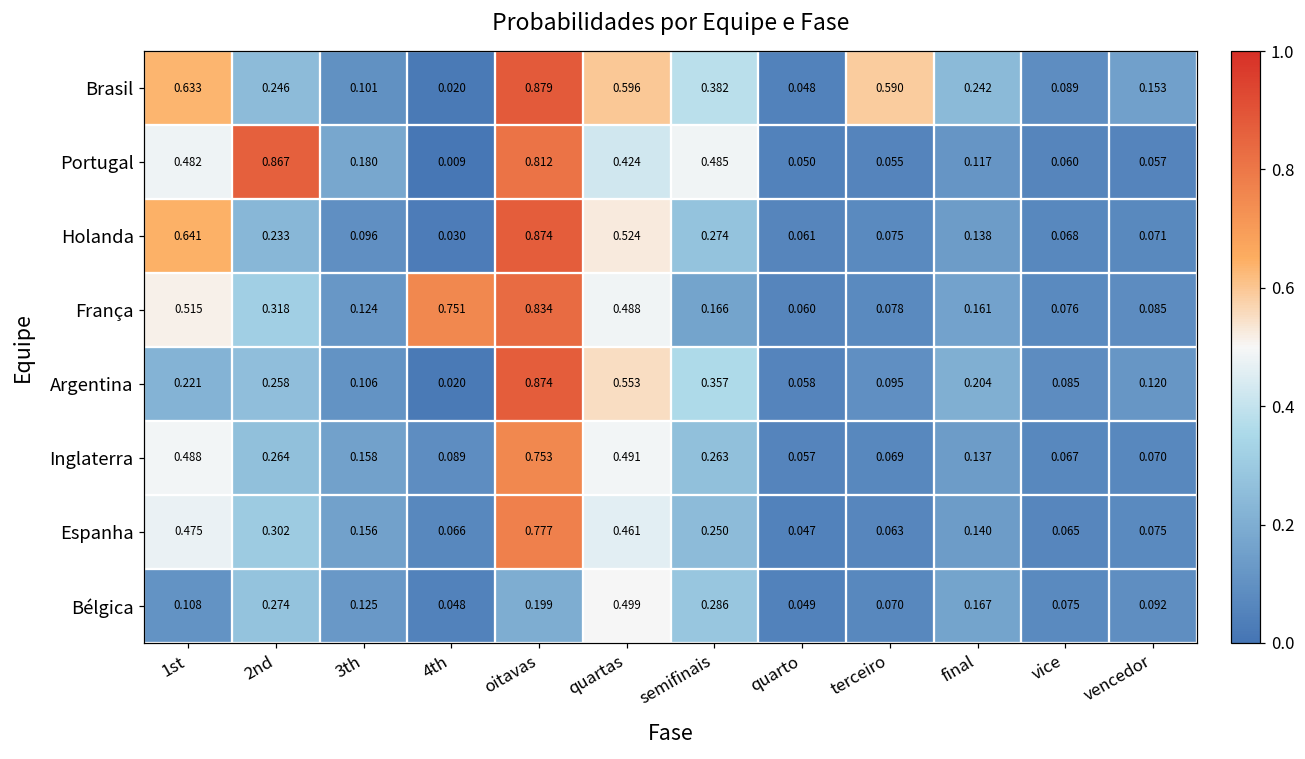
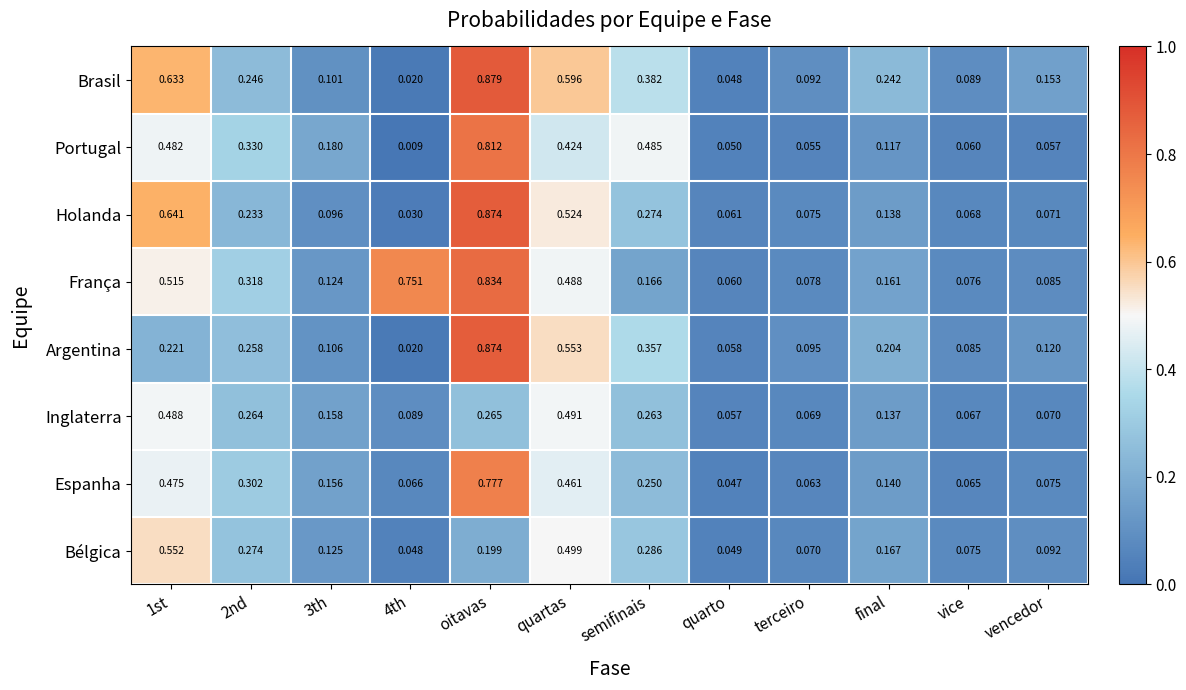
Brasil, terceiro: 0.590 -> 0.092
Portugal, 2nd: 0.867 -> 0.330
Inglaterra, oitavas: 0.753 -> 0.265
Bélgica, 1st: 0.108 -> 0.552
